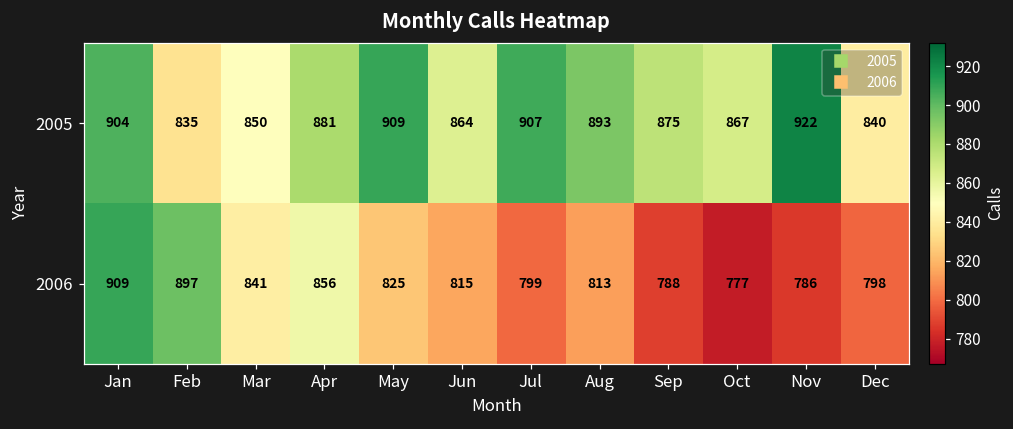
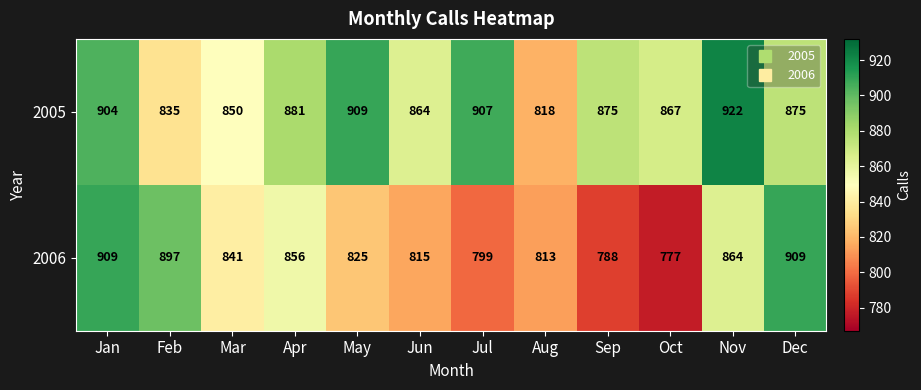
2005, Aug: 893 -> 818
2005, Dec: 840 -> 875
2006, Nov: 786 -> 864
2006, Dec: 798 -> 909
